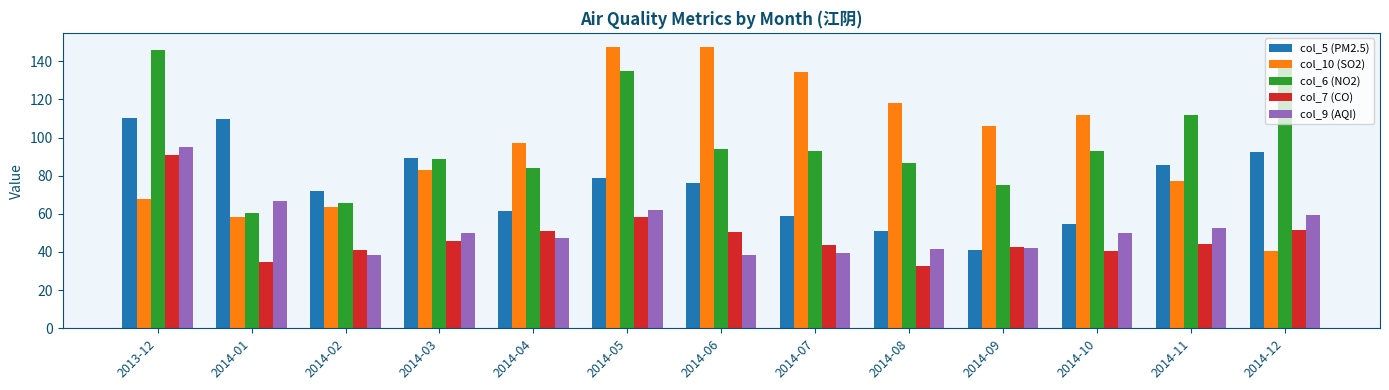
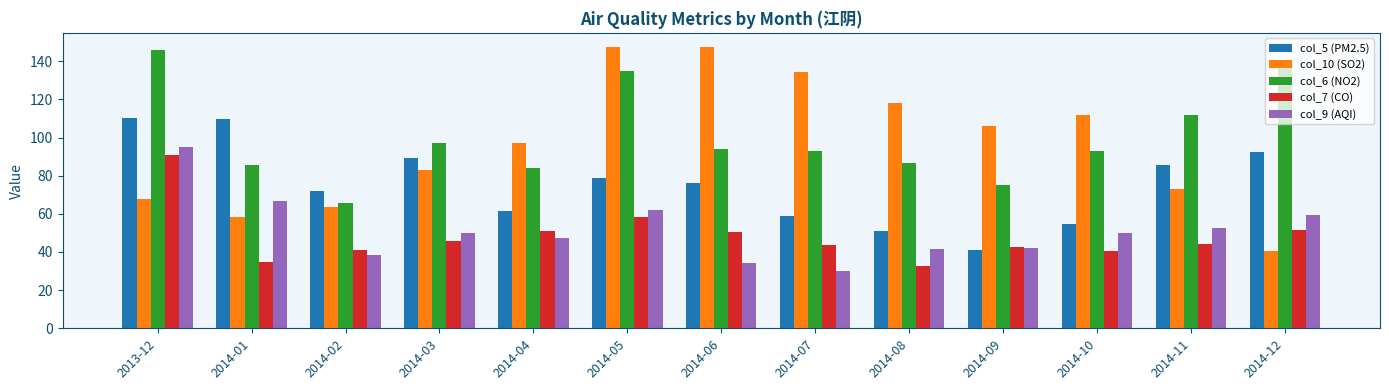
col_6 (NO2), 2014-01: 61 -> 86
col_6 (NO2), 2014-03: 89 -> 97
col_9 (AQI), 2014-06: 38 -> 34
col_9 (AQI), 2014-07: 40 -> 30
col_10 (SO2), 2014-11: 77 -> 73
